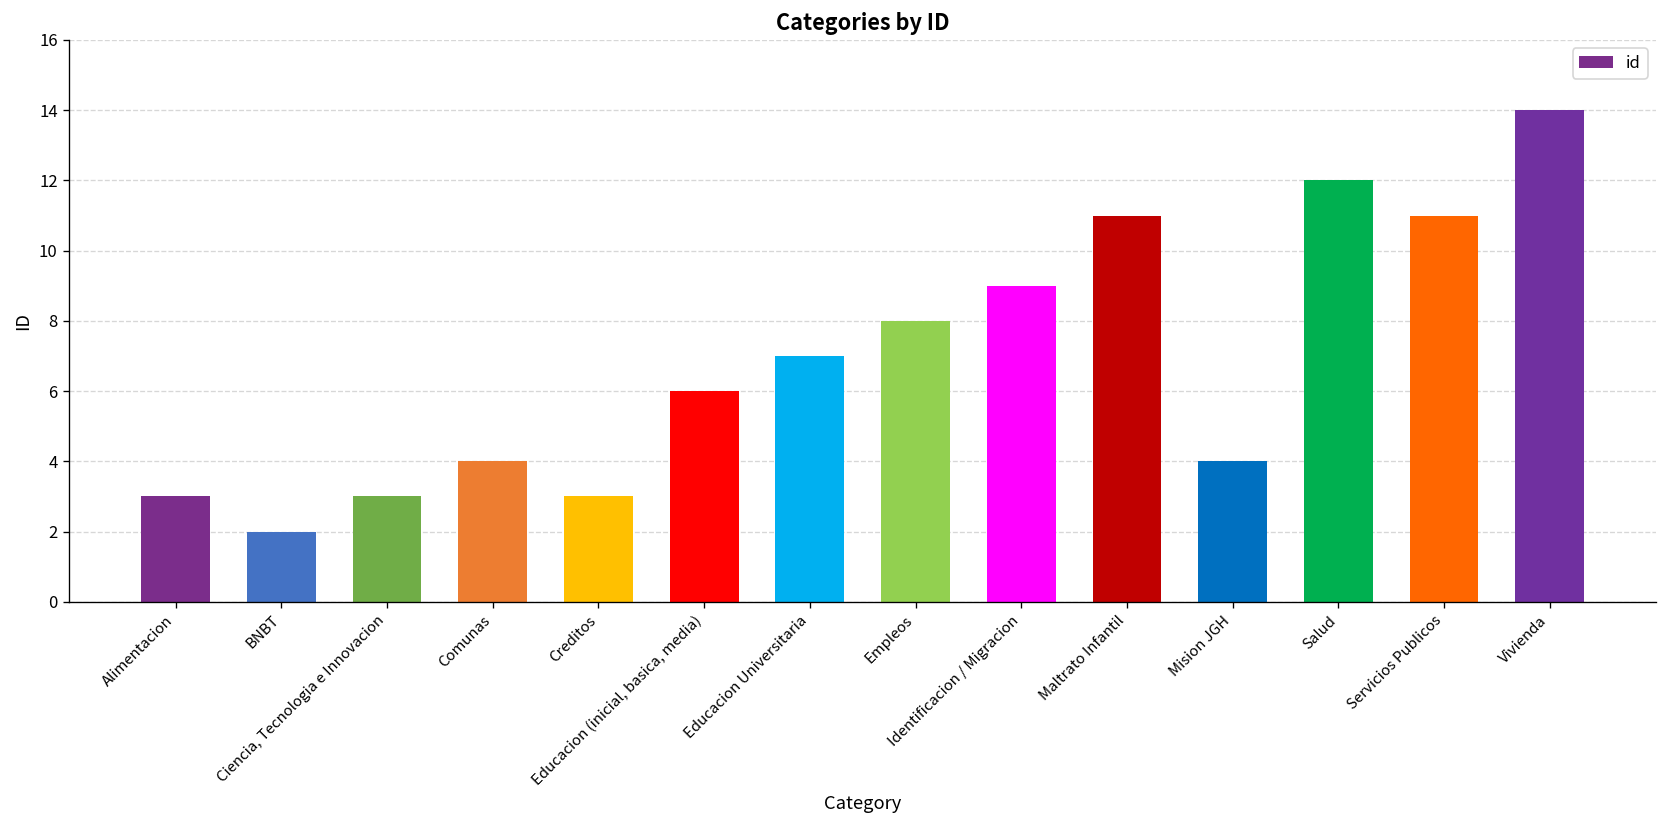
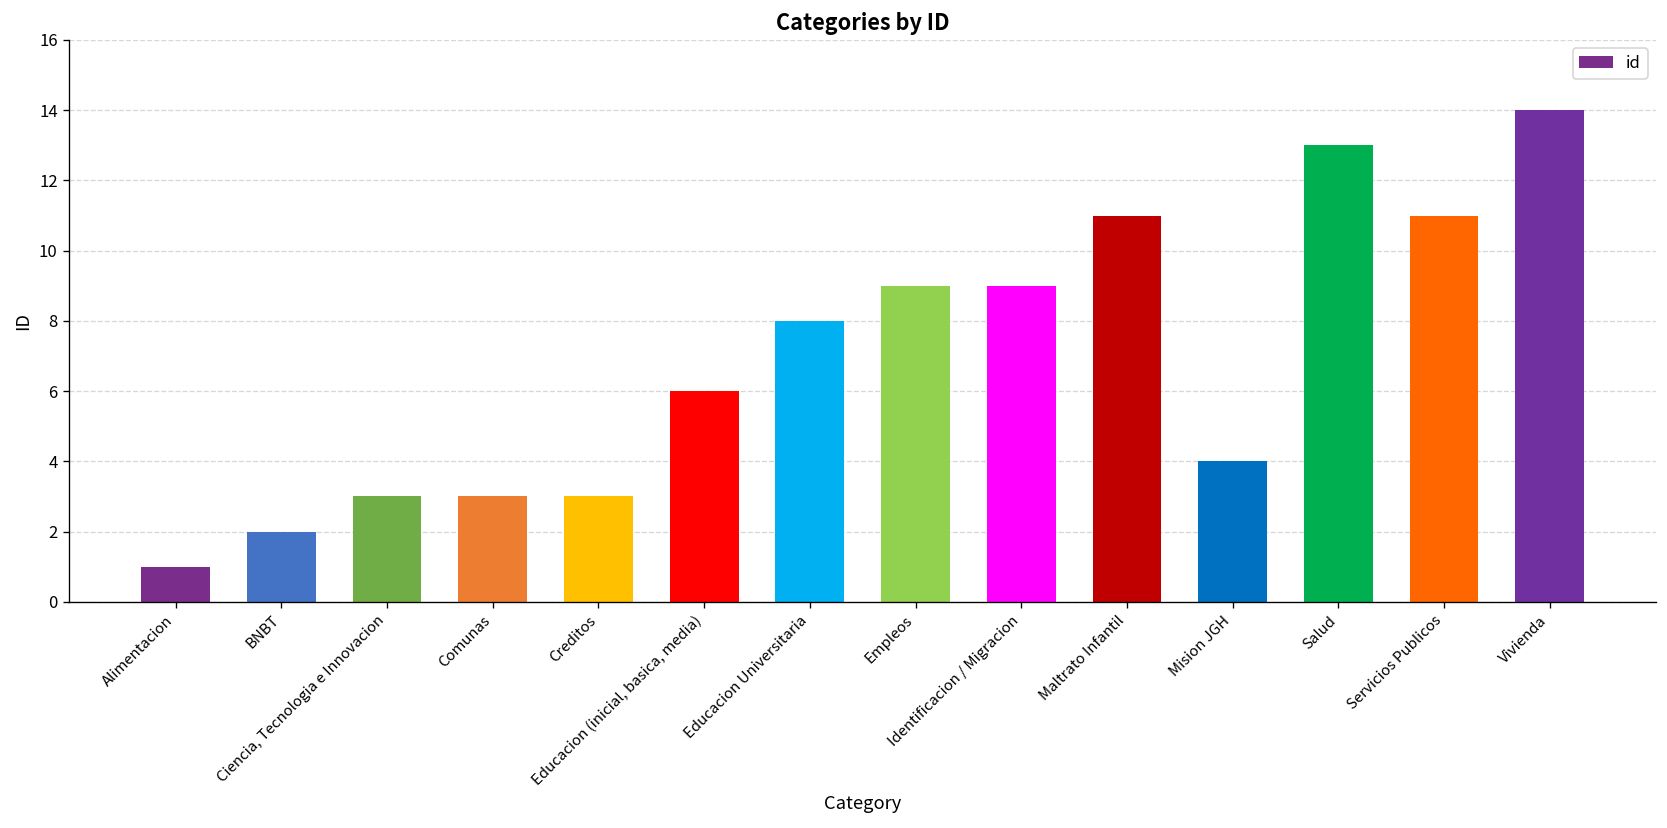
Alimentacion: 3 -> 1
Comunas: 4 -> 3
Educacion Universitaria: 7 -> 8
Empleos: 8 -> 9
Salud: 12 -> 13
